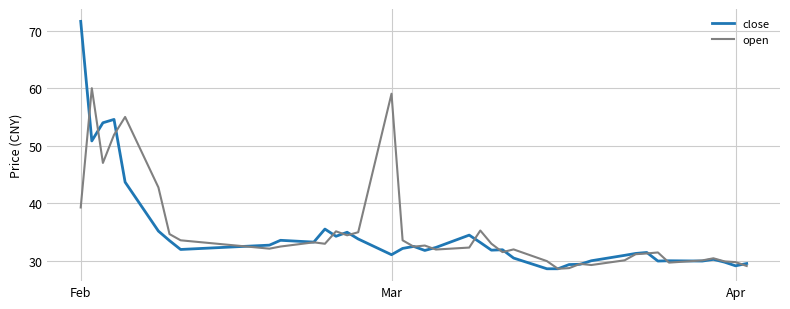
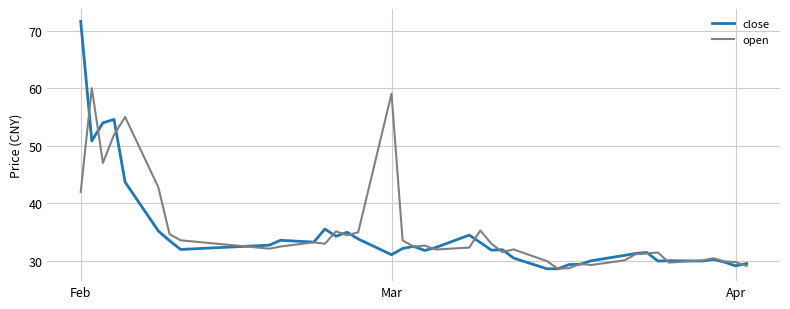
open, Feb: 39 -> 42
